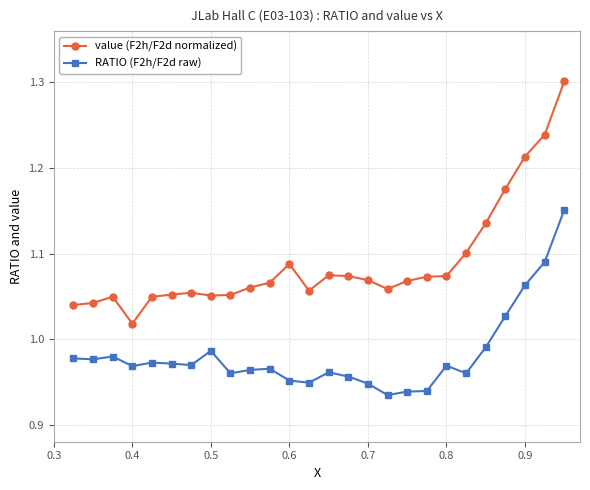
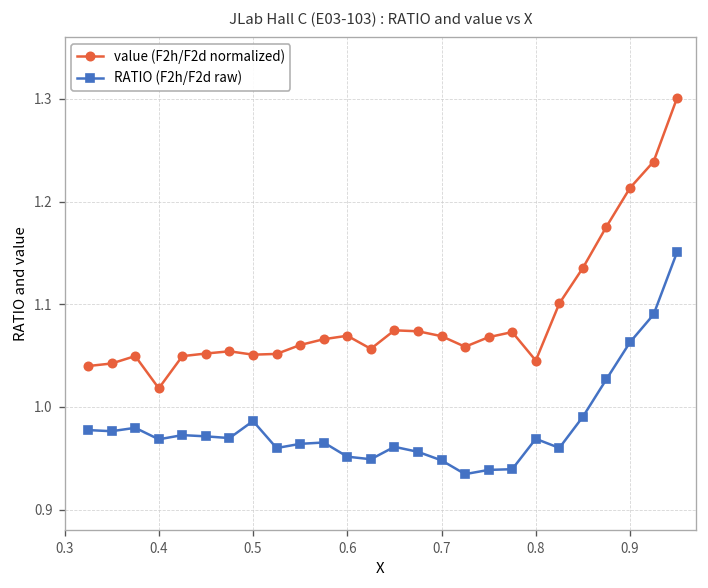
value (F2h/F2d normalized), 0.6: 1.09 -> 1.07
value (F2h/F2d normalized), 0.8: 1.07 -> 1.05
